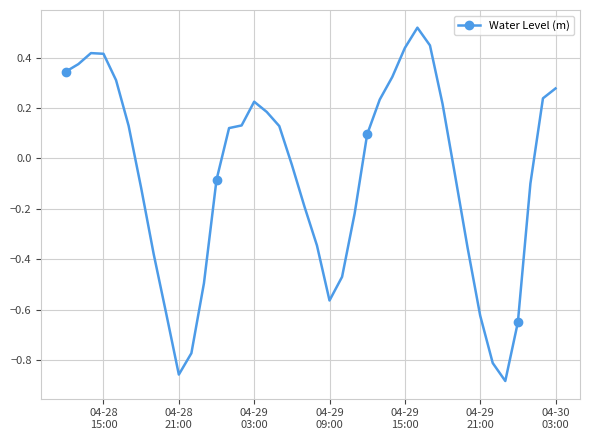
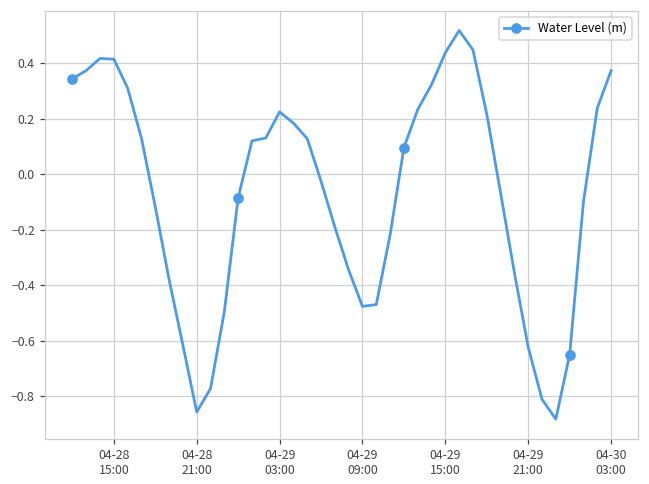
04-29 09:00: -0.56 -> -0.48
04-30 03:00: 0.28 -> 0.37
